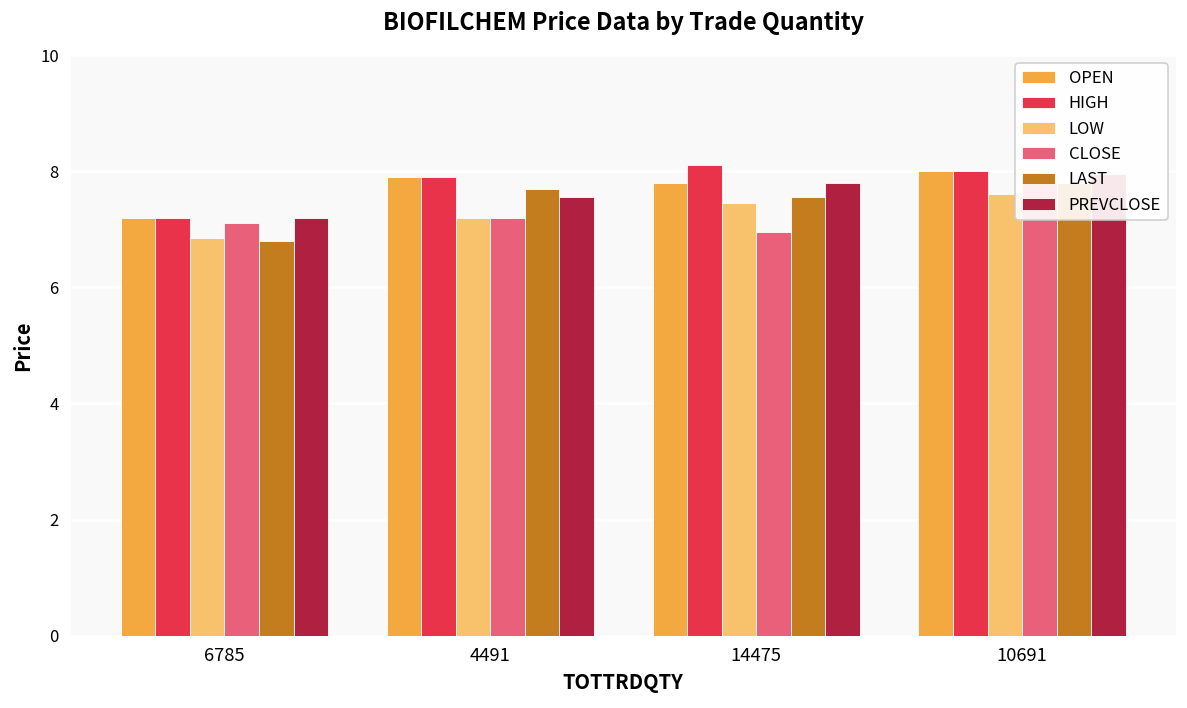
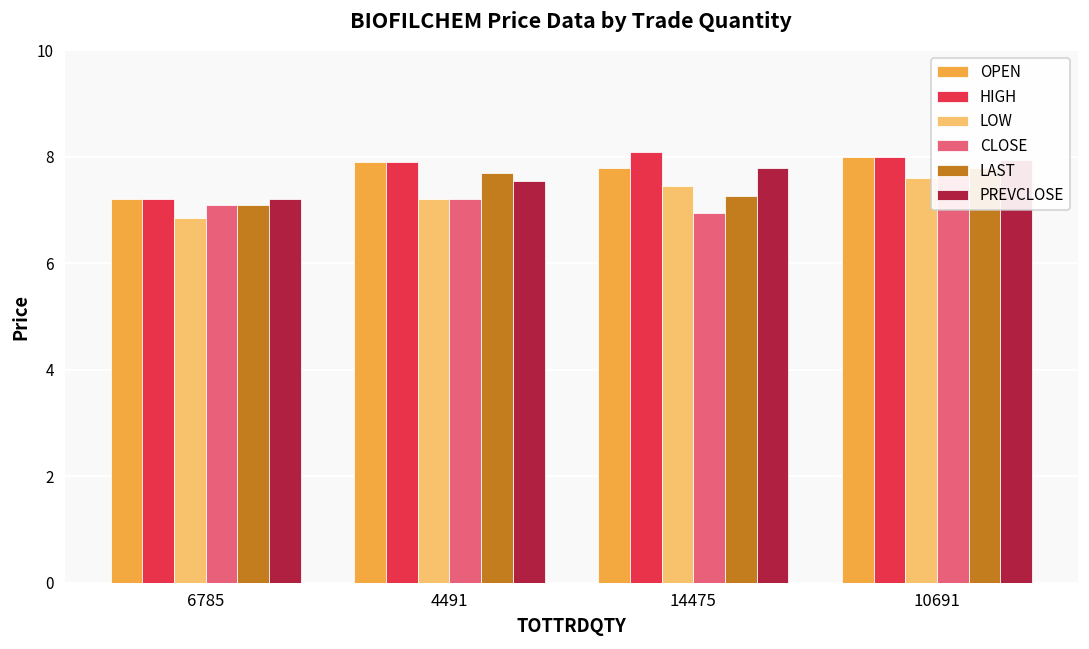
LAST, 6785: 6.8 -> 7.1
LAST, 14475: 7.6 -> 7.3
